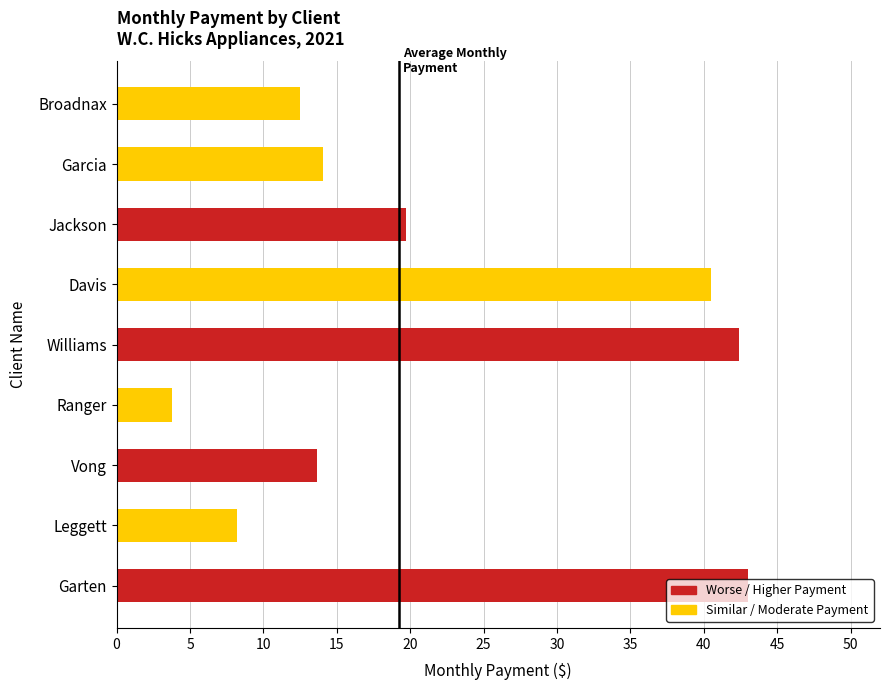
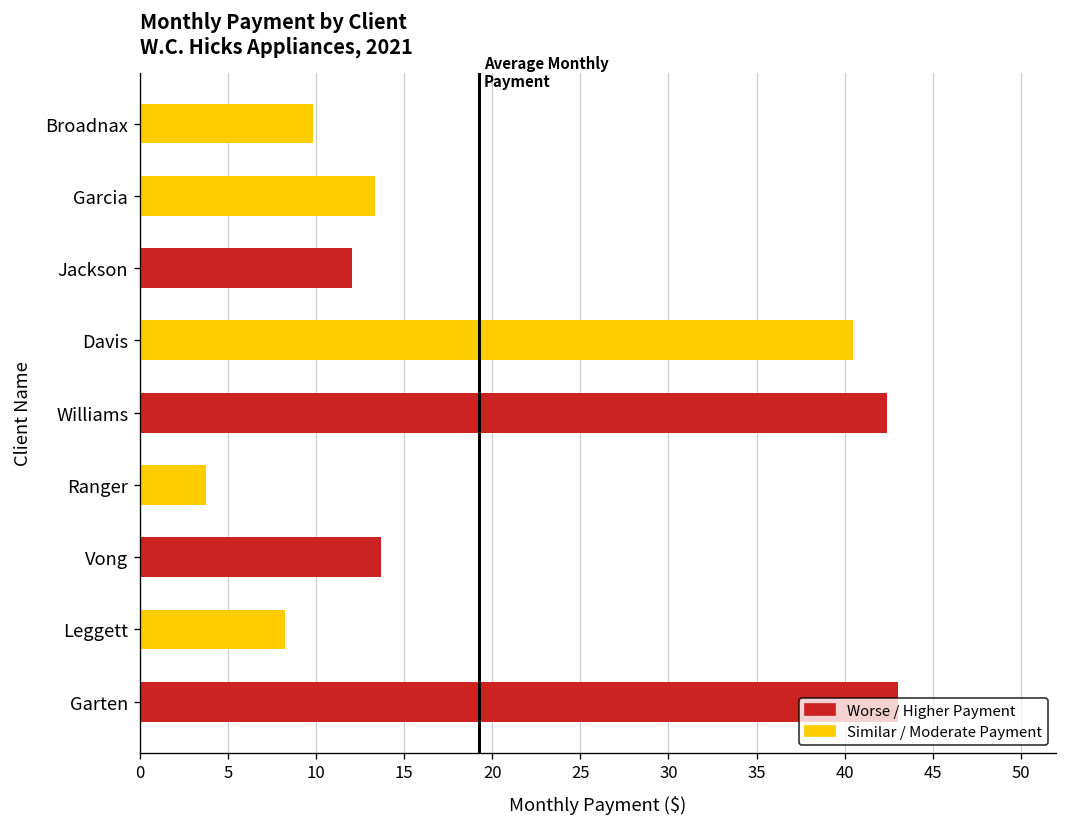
Broadnax: 12.5 -> 9.8
Garcia: 14.1 -> 13.4
Jackson: 19.7 -> 12.1
